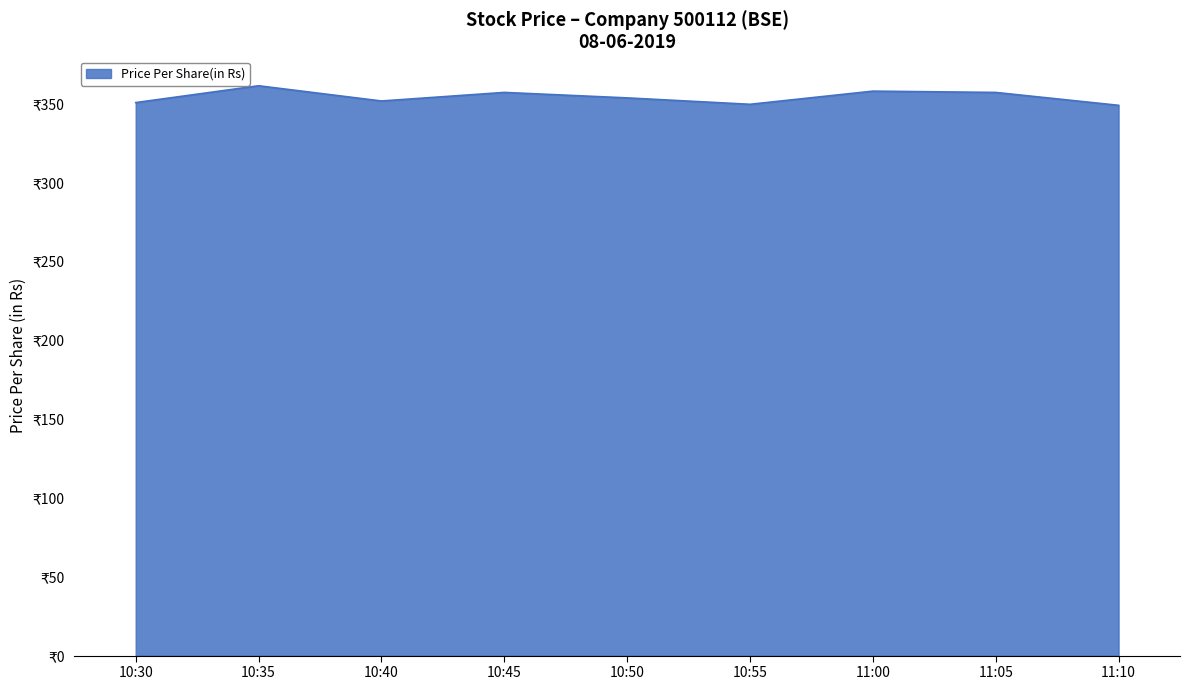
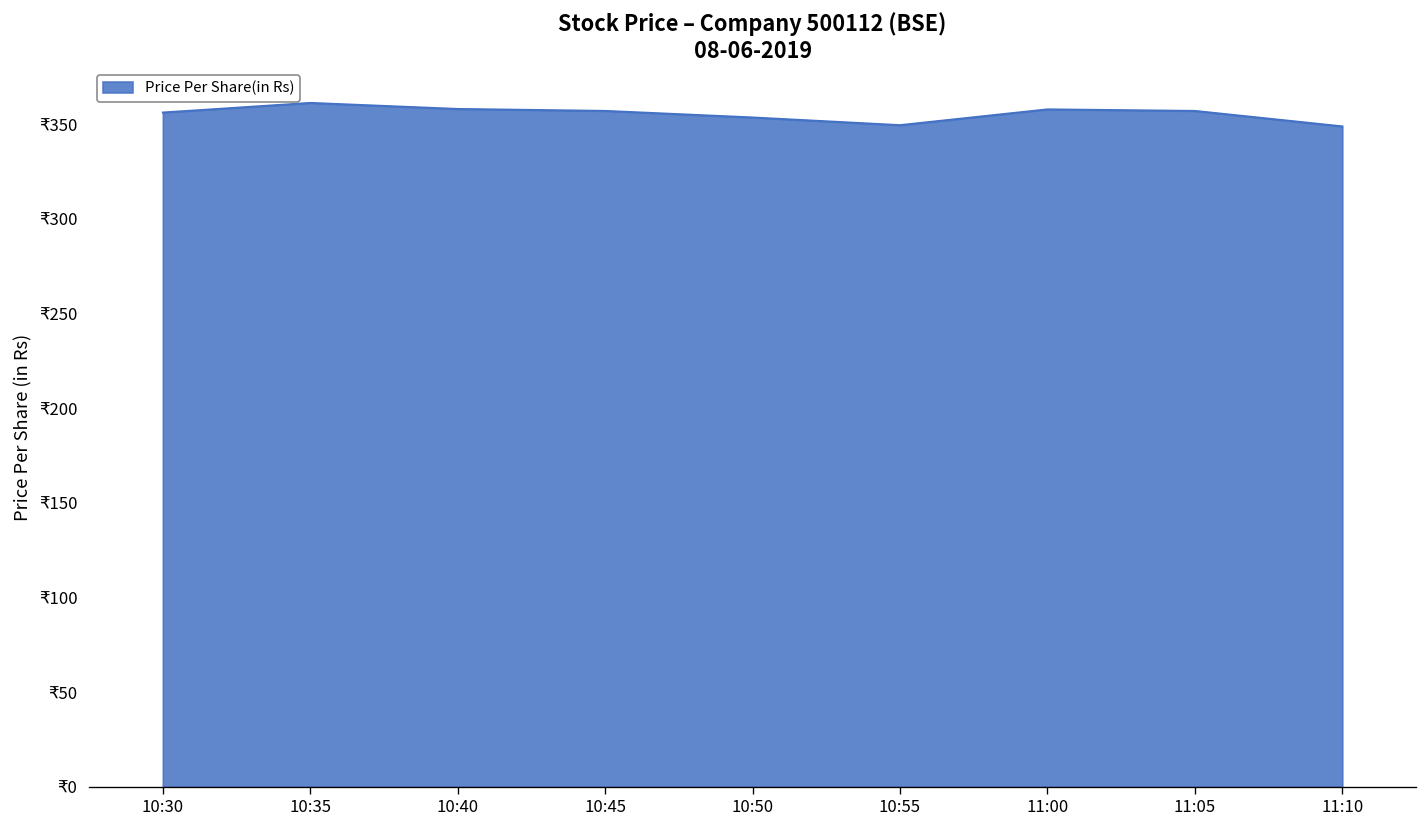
10:30: ₹351 -> ₹356
10:40: ₹352 -> ₹358
